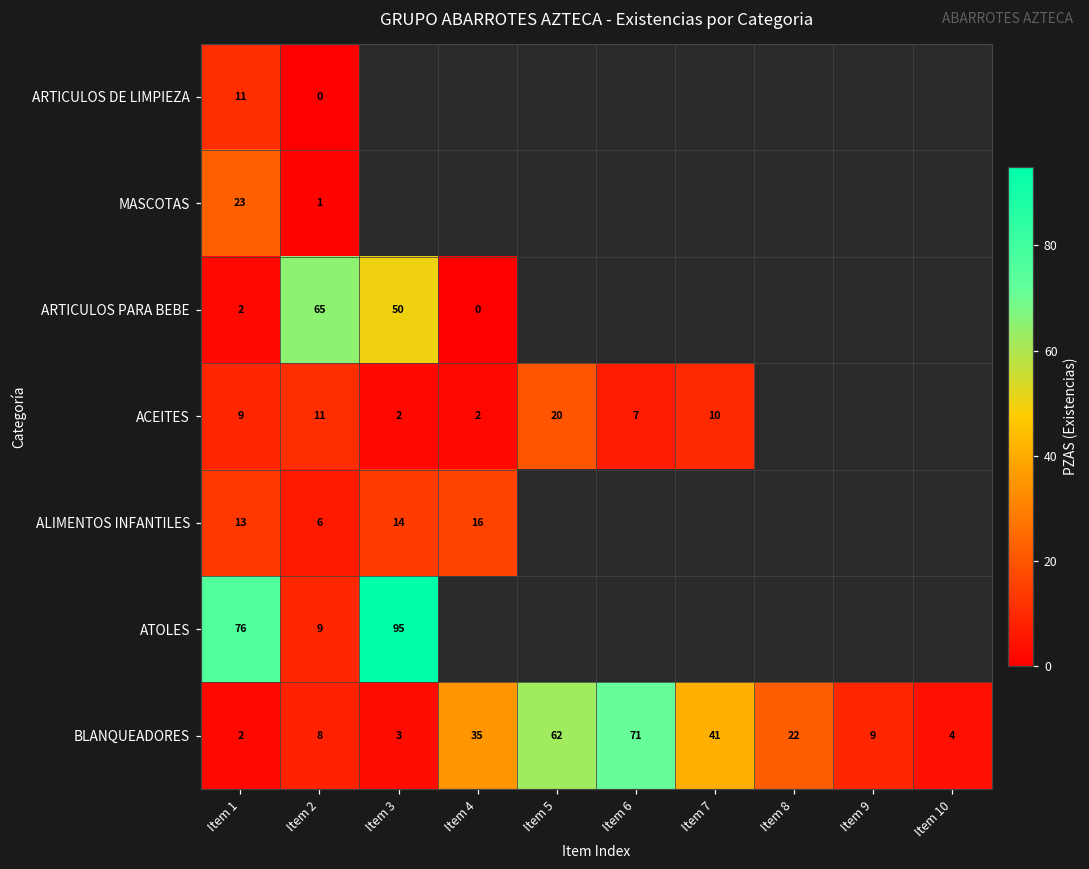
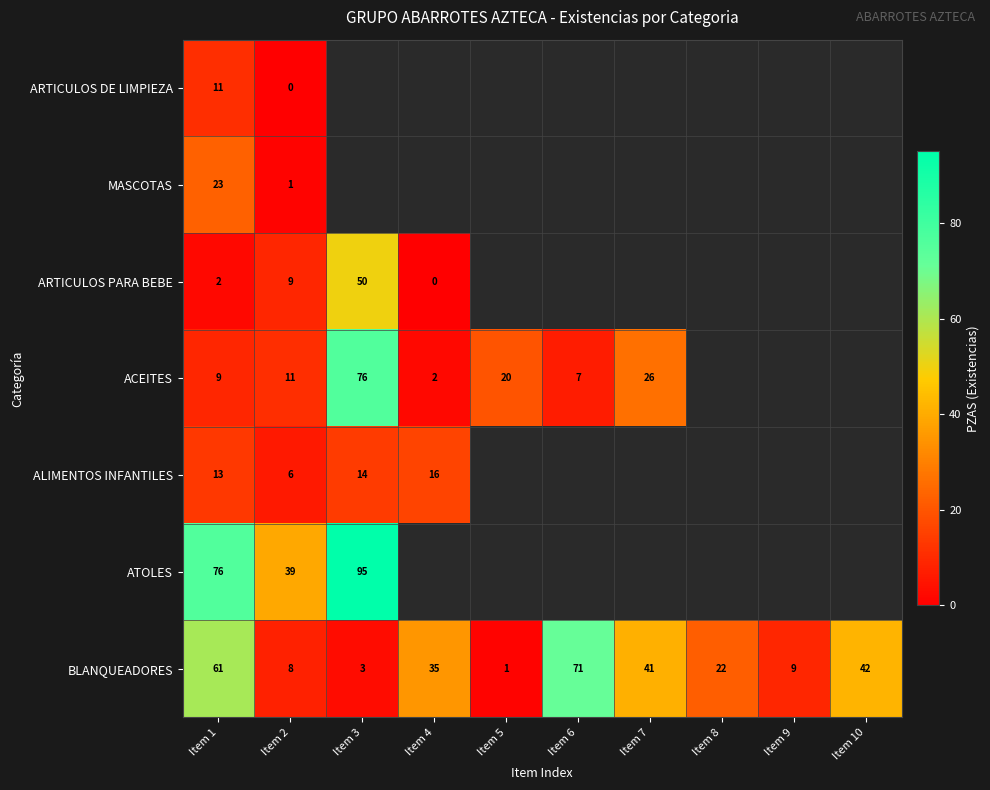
ARTICULOS PARA BEBE, Item 2: 65 -> 9
ACEITES, Item 3: 2 -> 76
ACEITES, Item 7: 10 -> 26
ATOLES, Item 2: 9 -> 39
BLANQUEADORES, Item 1: 2 -> 61
BLANQUEADORES, Item 5: 62 -> 1
BLANQUEADORES, Item 10: 4 -> 42
